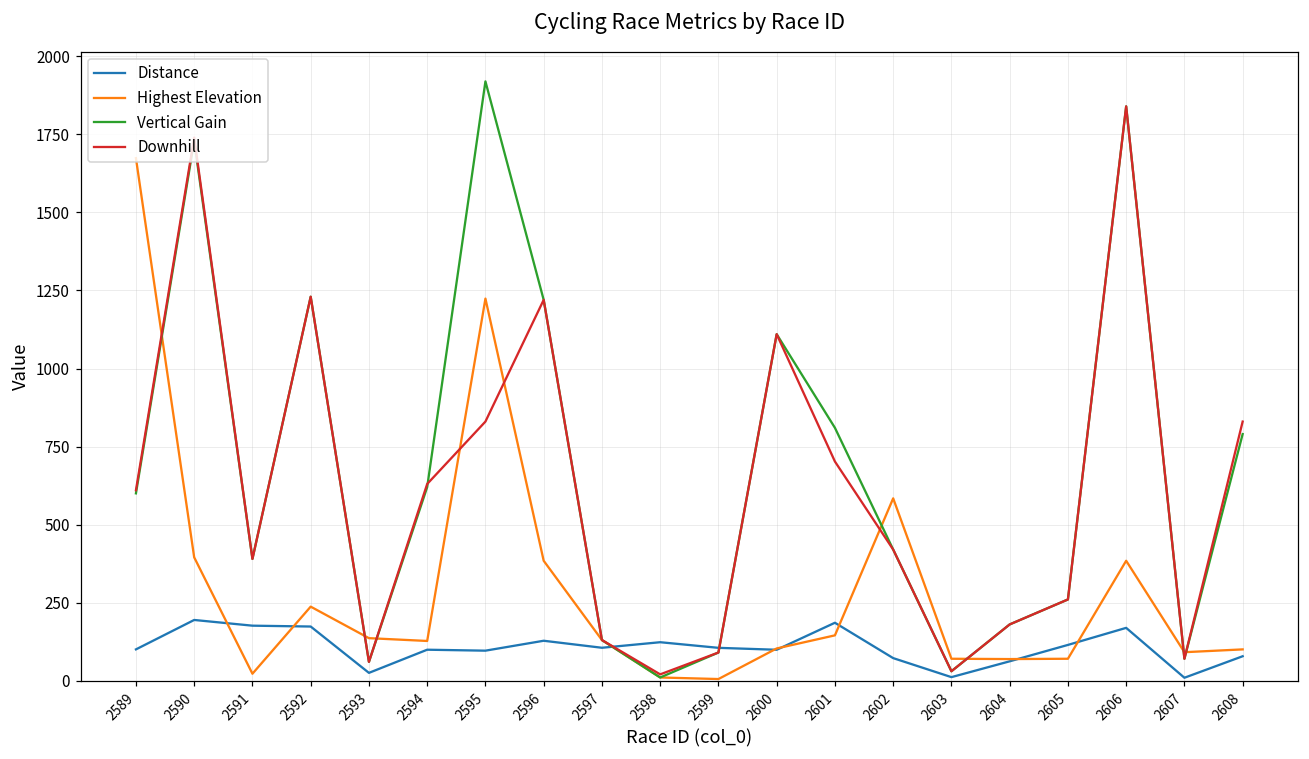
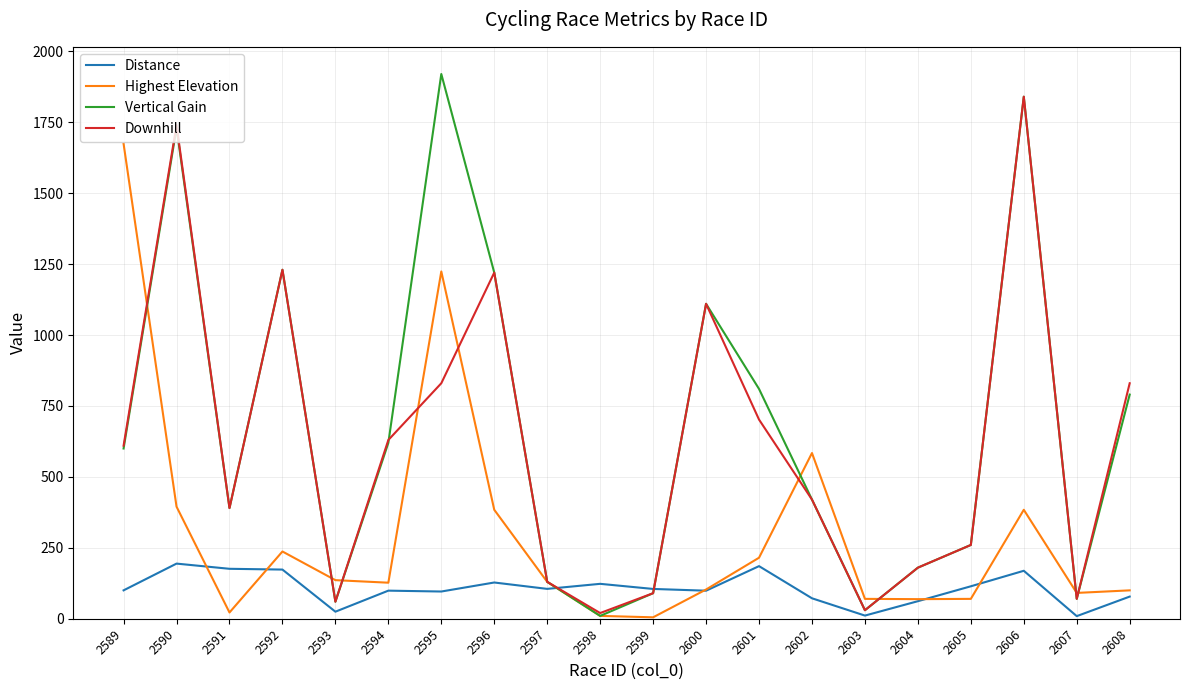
Highest Elevation, 2601: 150 -> 220
